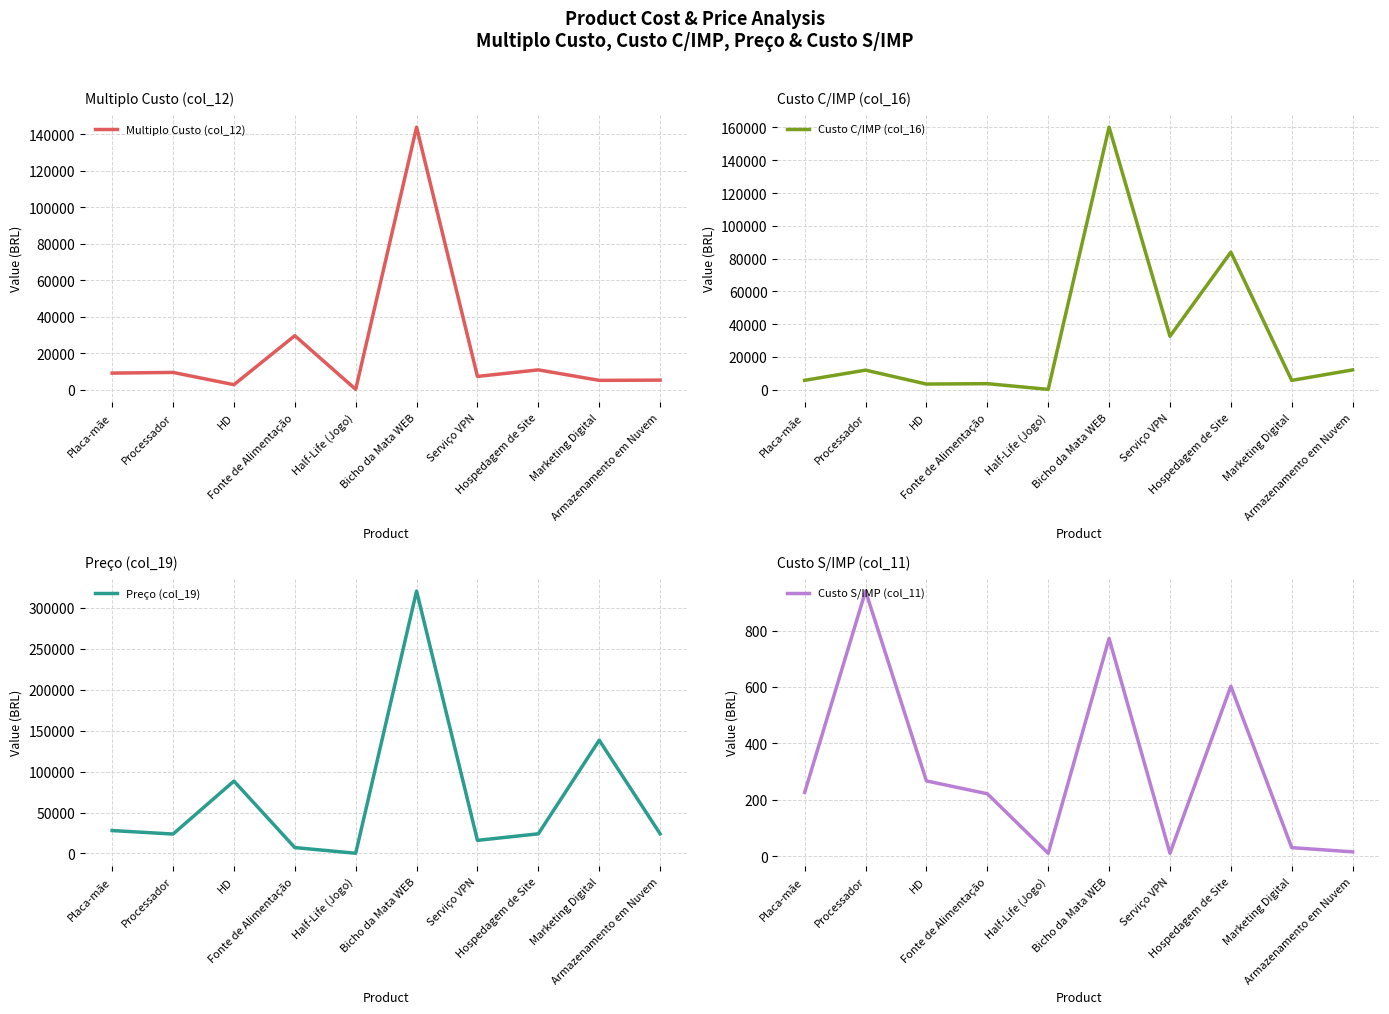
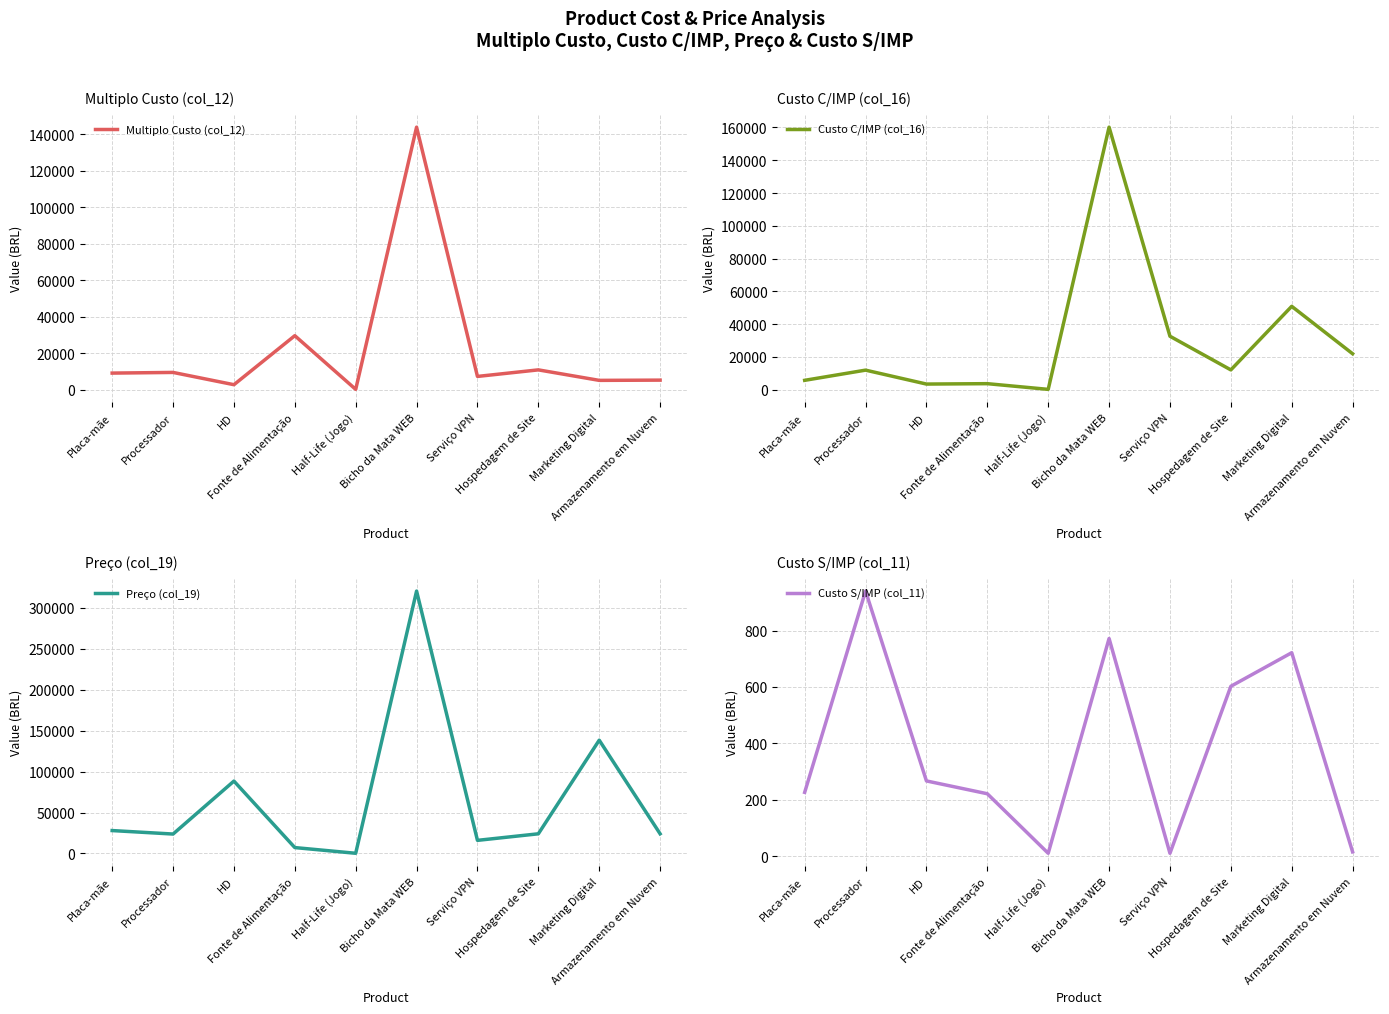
Custo C/IMP (col_16), Hospedagem de Site: 84000 -> 12000
Custo C/IMP (col_16), Marketing Digital: 6000 -> 51000
Custo C/IMP (col_16), Armazenamento em Nuvem: 12000 -> 22000
Custo S/IMP (col_11), Marketing Digital: 30 -> 720
